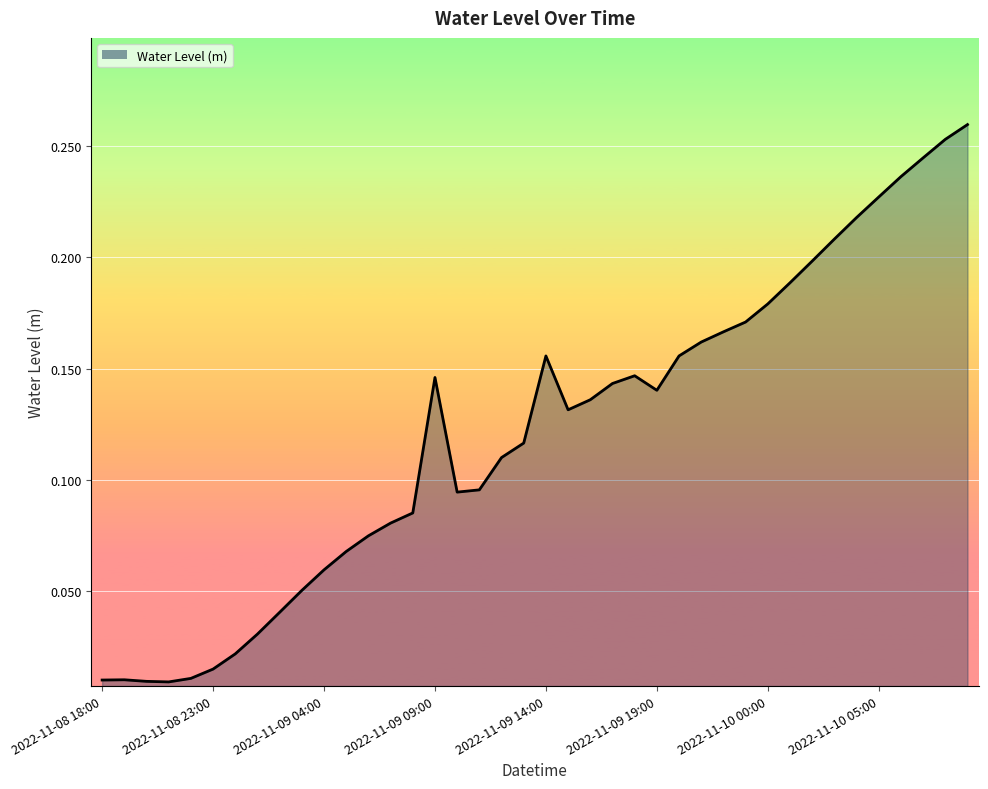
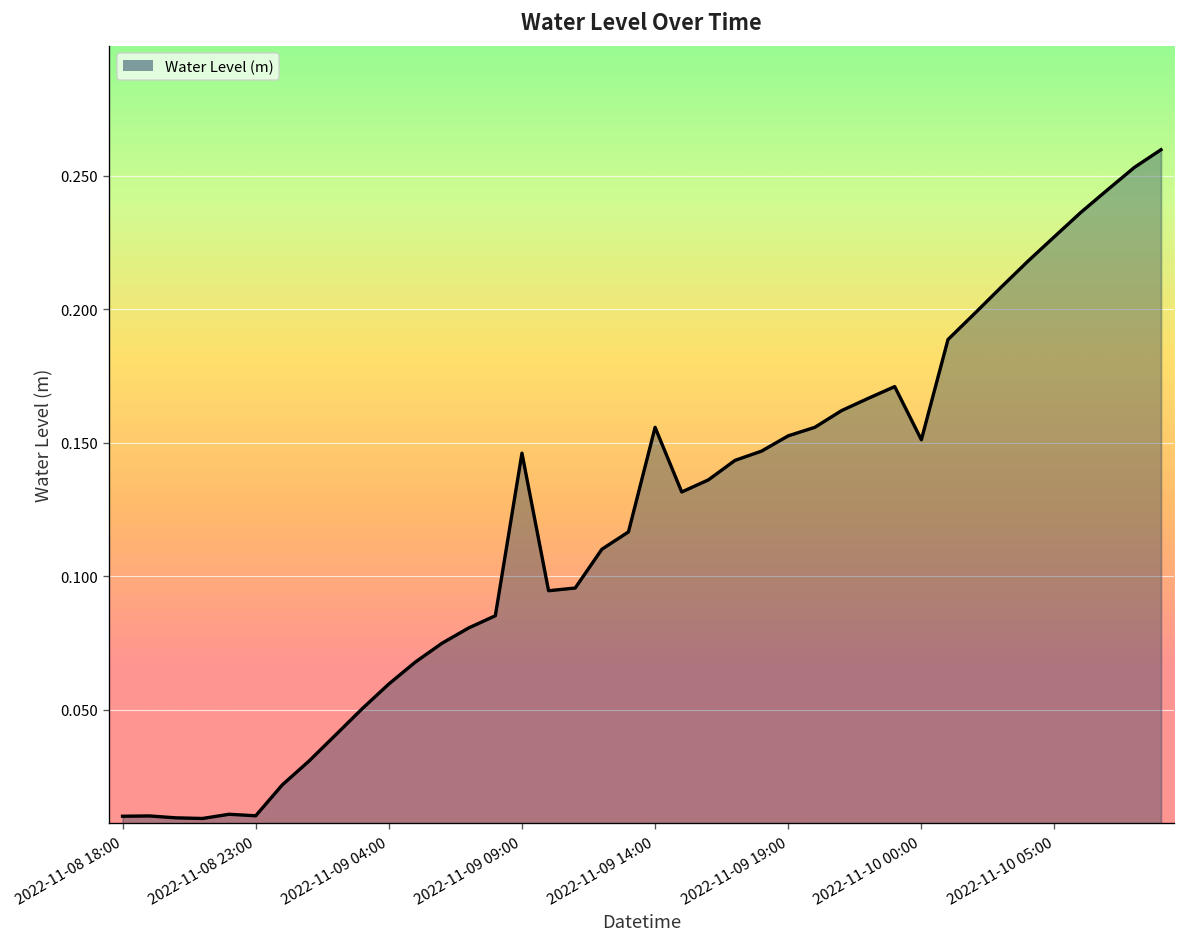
2022-11-08 23:00: 0.015 -> 0.010
2022-11-09 19:00: 0.140 -> 0.153
2022-11-10 00:00: 0.179 -> 0.151
